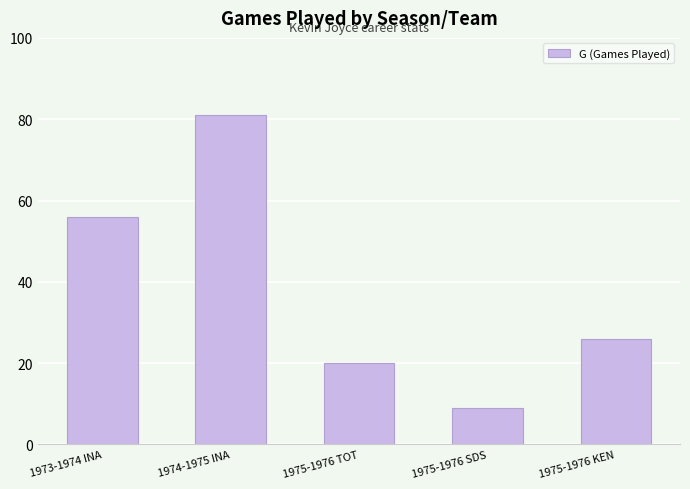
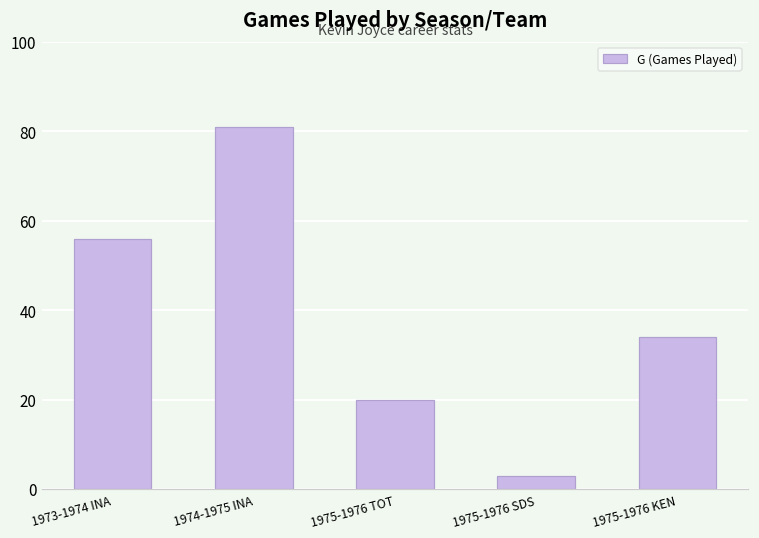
1975-1976 SDS: 9 -> 3
1975-1976 KEN: 26 -> 34
